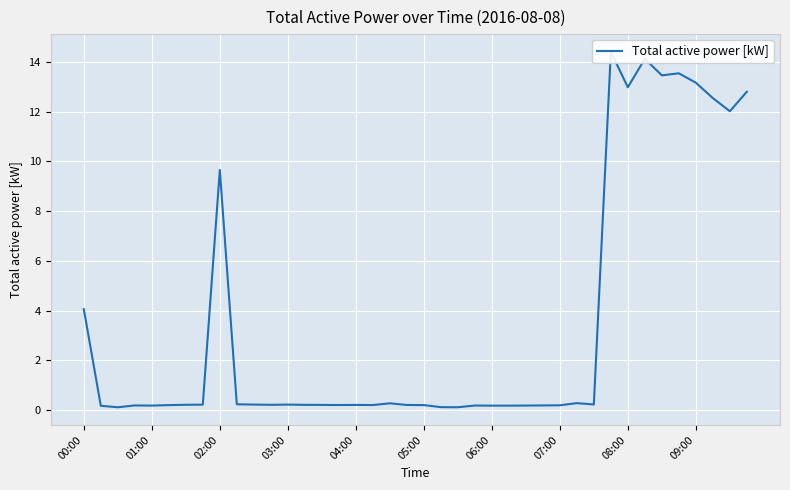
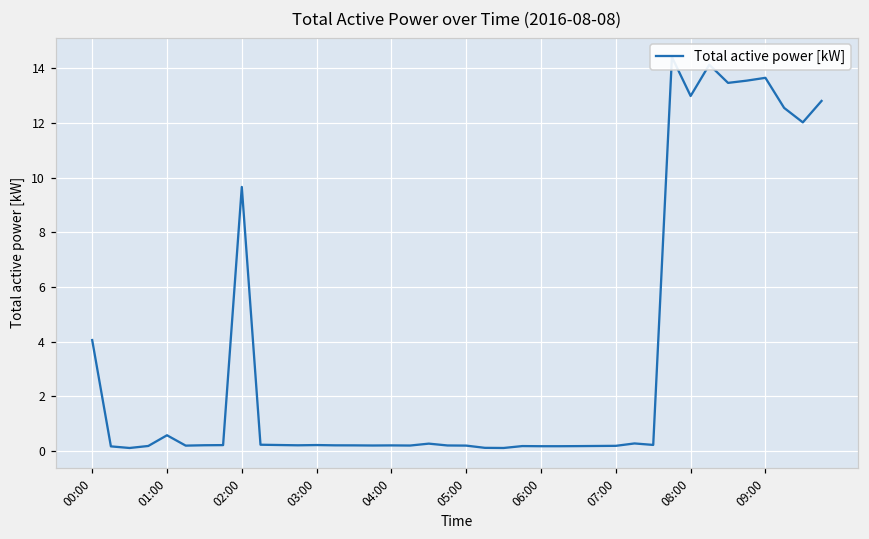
01:00: 0.2 -> 0.6
09:00: 13.2 -> 13.6
